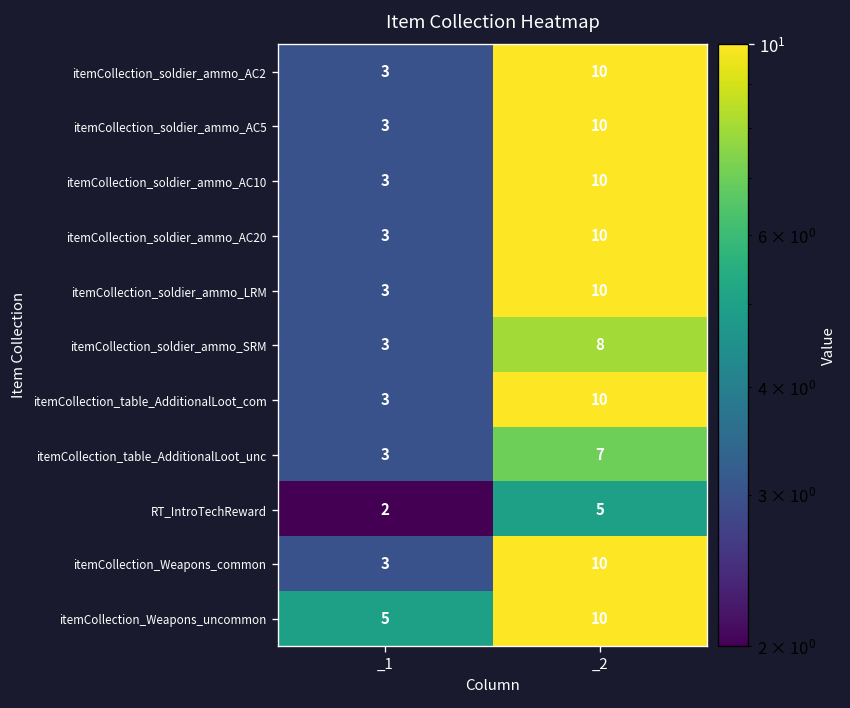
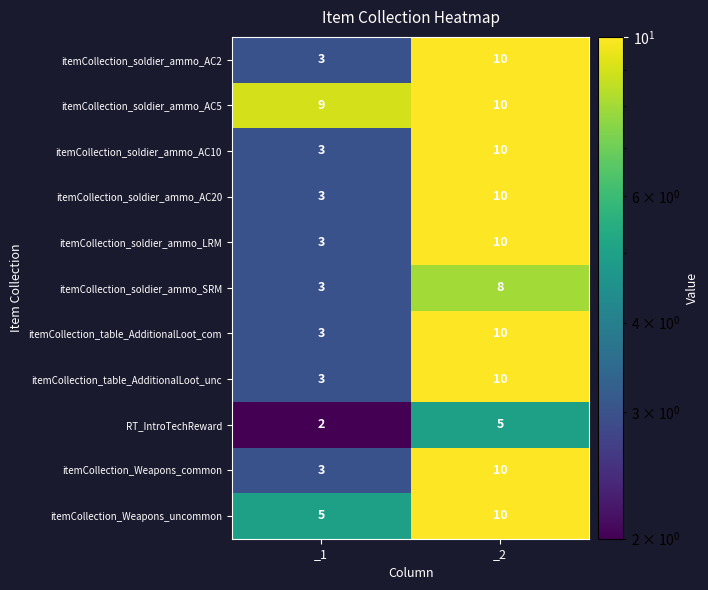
itemCollection_soldier_ammo_AC5, _1: 3 -> 9
itemCollection_table_AdditionalLoot_unc, _2: 7 -> 10
